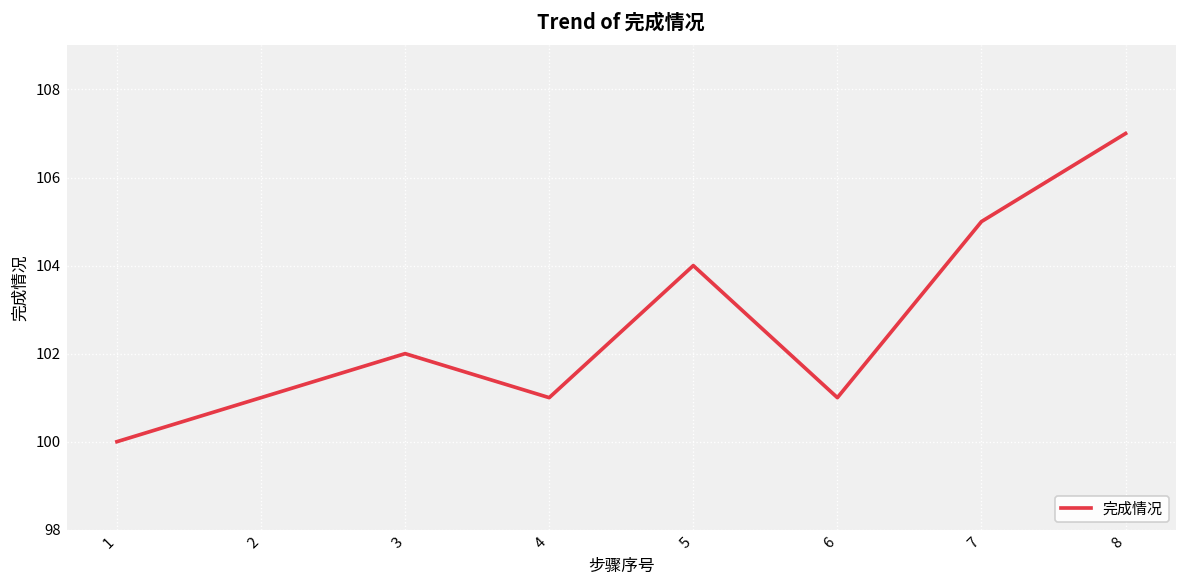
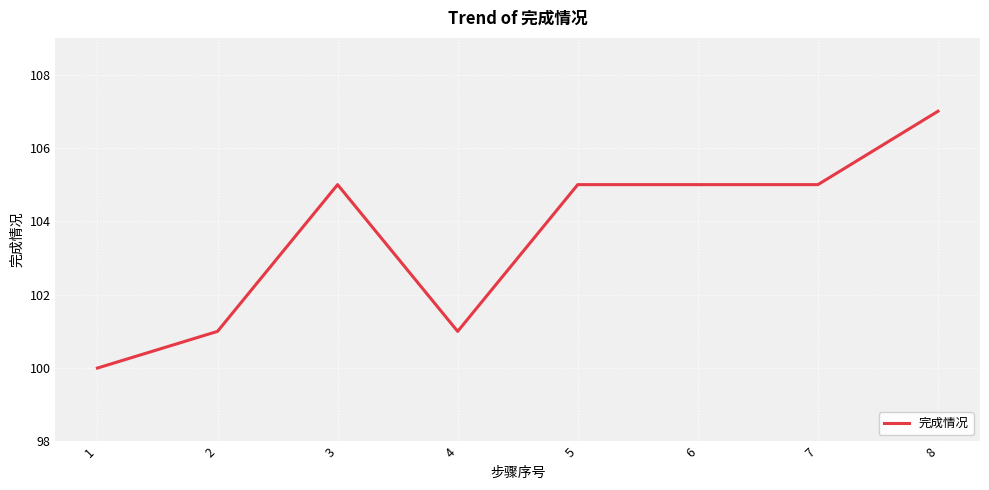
3: 102 -> 105
5: 104 -> 105
6: 101 -> 105
